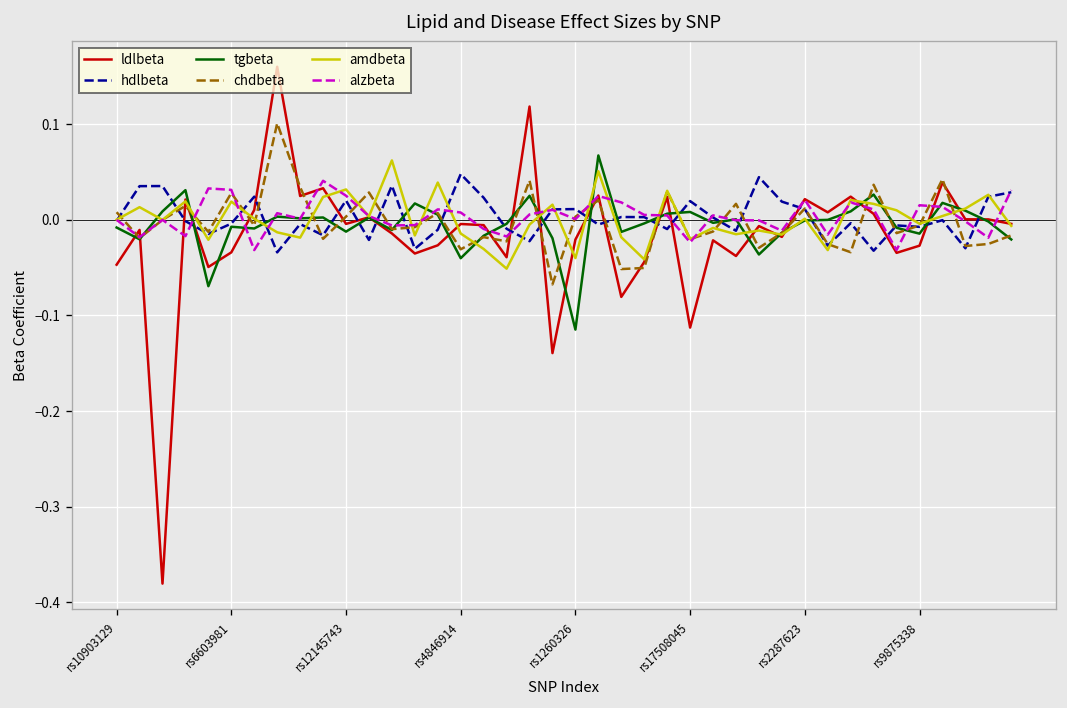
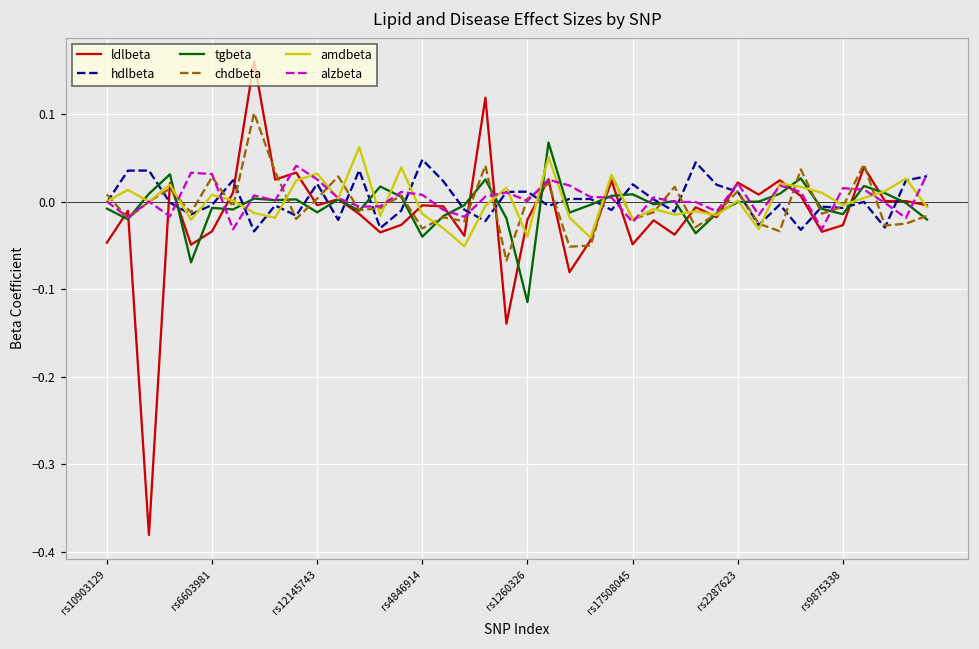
amdbeta, rs6603981: 0.02 -> 0.01
ldlbeta, rs17508045: -0.11 -> -0.05
